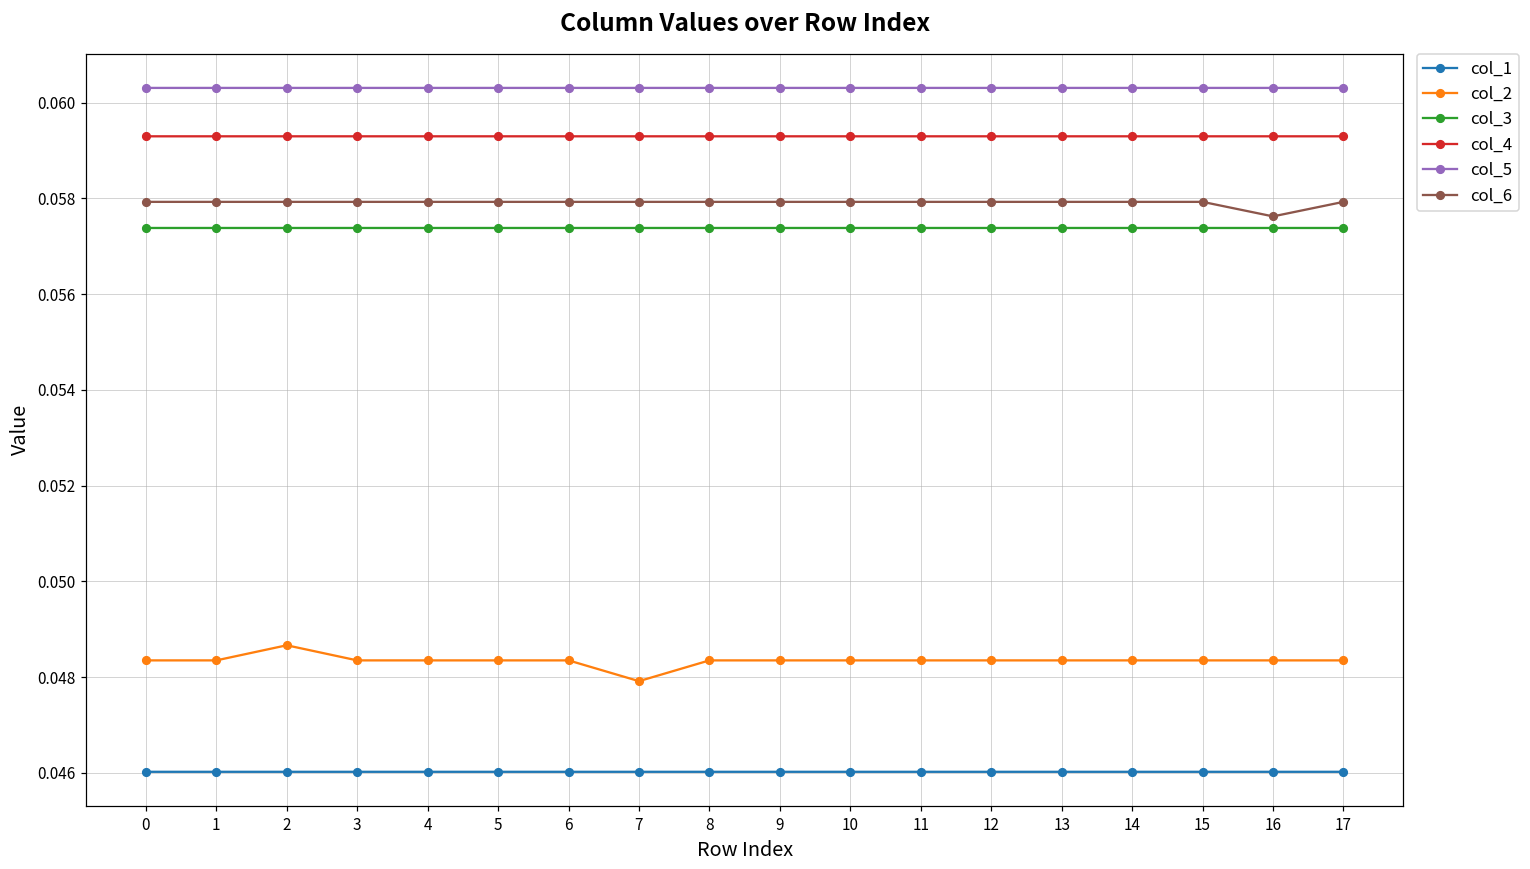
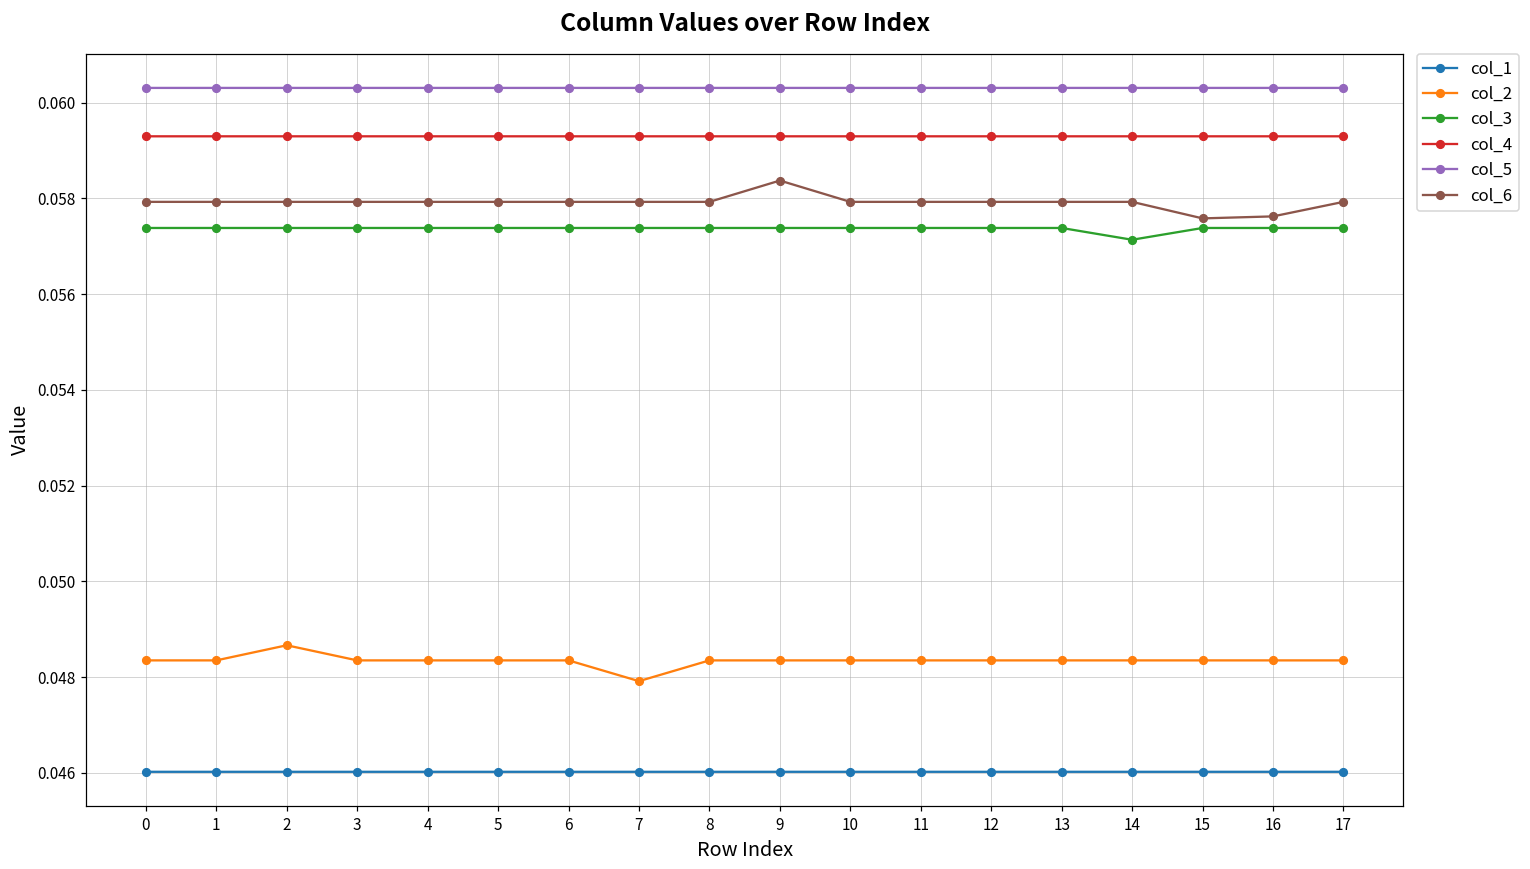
col_6, 9: 0.0579 -> 0.0584
col_3, 14: 0.0574 -> 0.0571
col_6, 15: 0.0579 -> 0.0576
